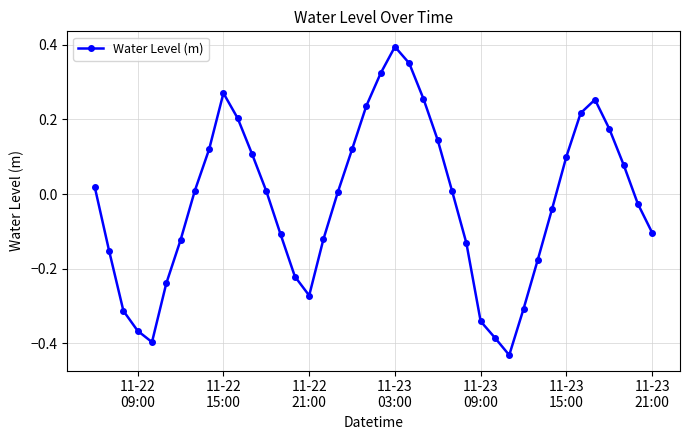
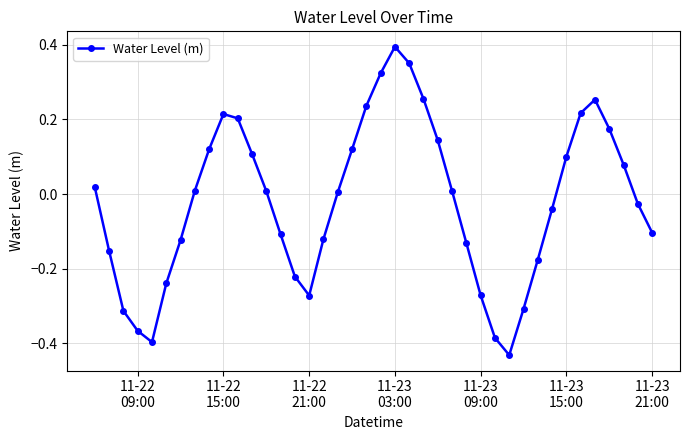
11-22 15:00: 0.27 -> 0.21
11-23 09:00: -0.34 -> -0.27
